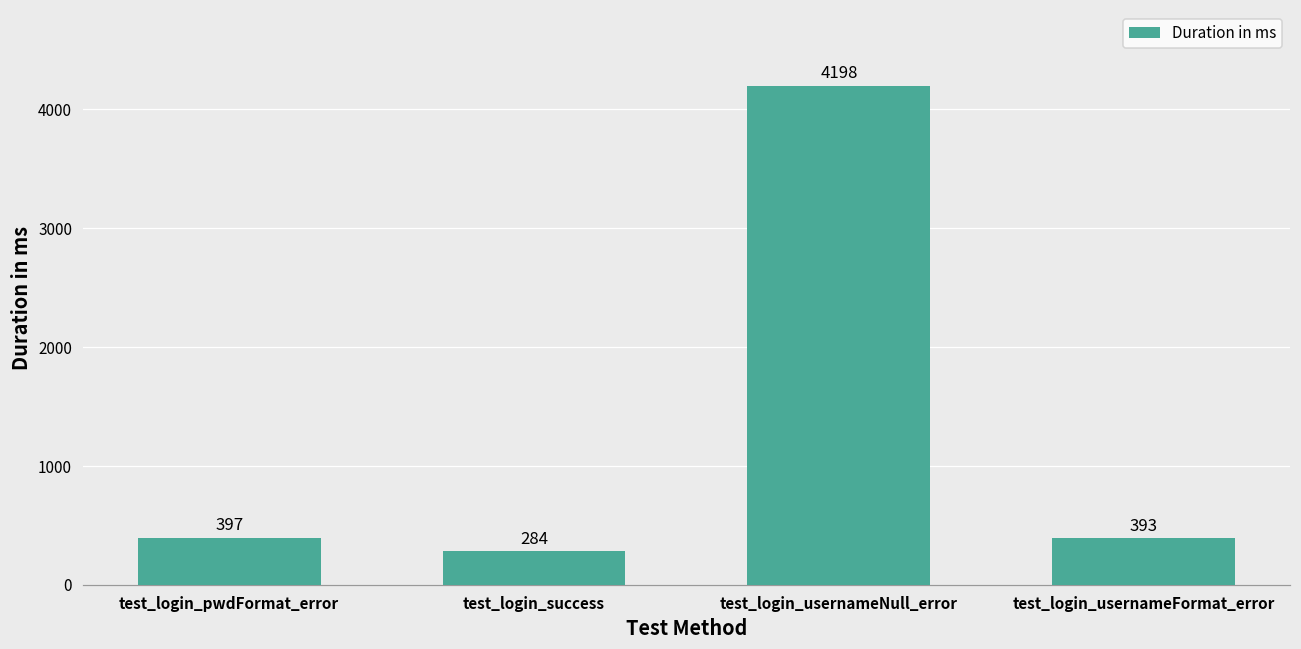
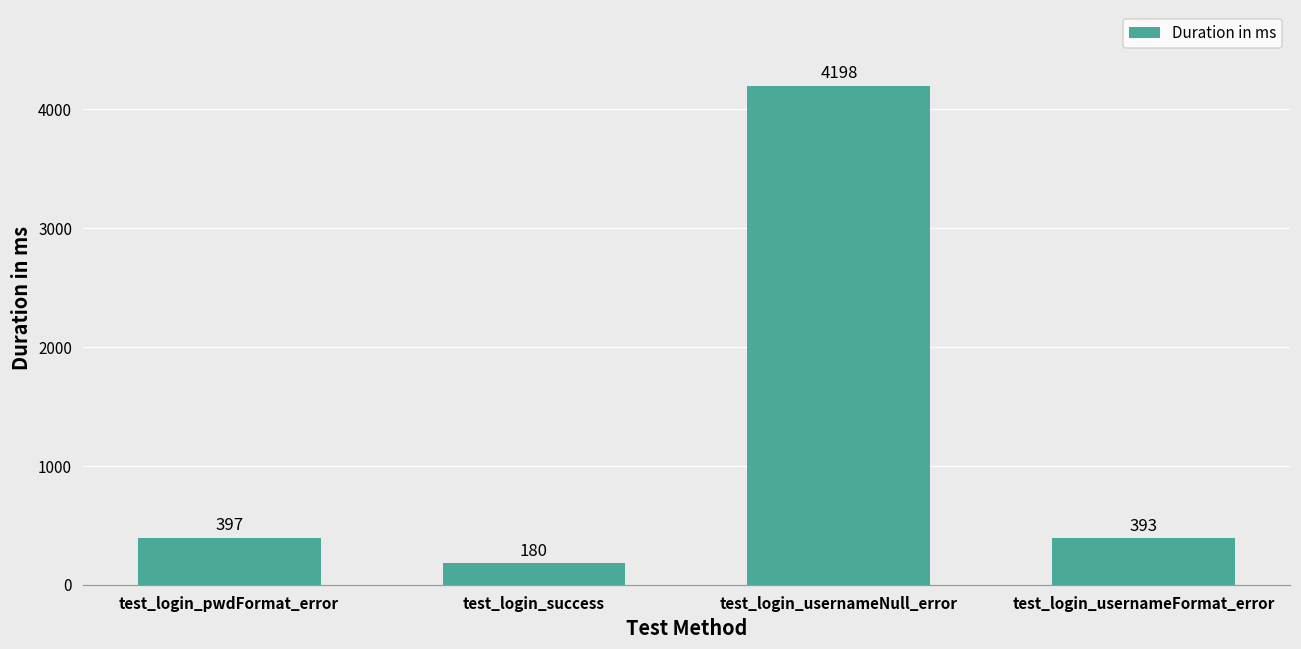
test_login_success: 284 -> 180
